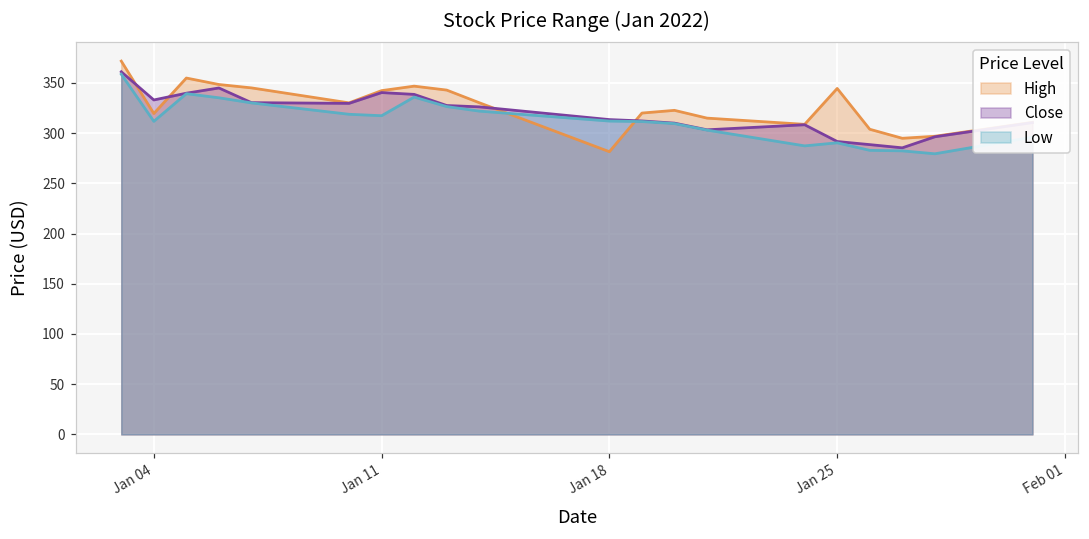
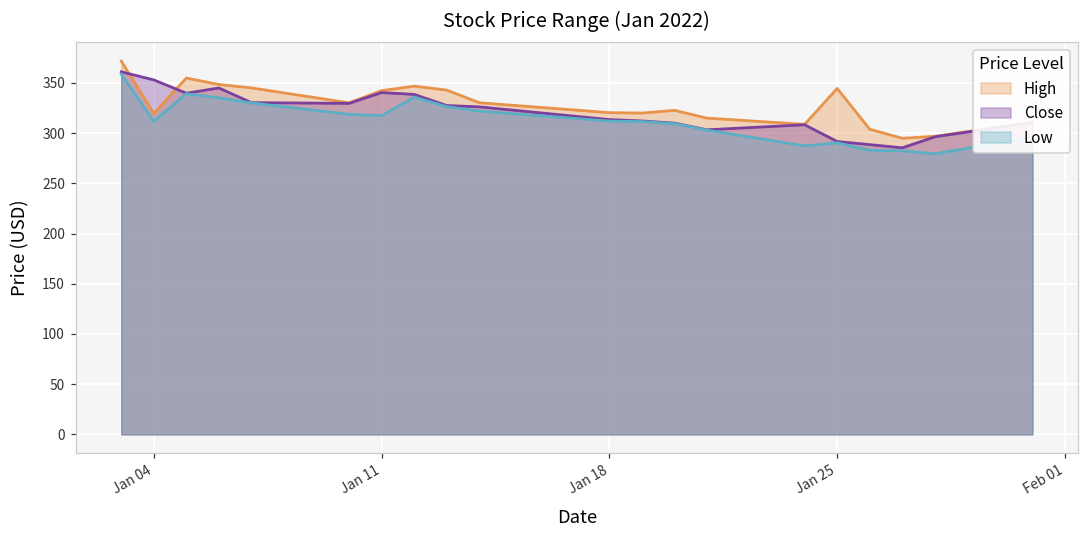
Close, Jan 04: 330 -> 350
High, Jan 18: 280 -> 320
